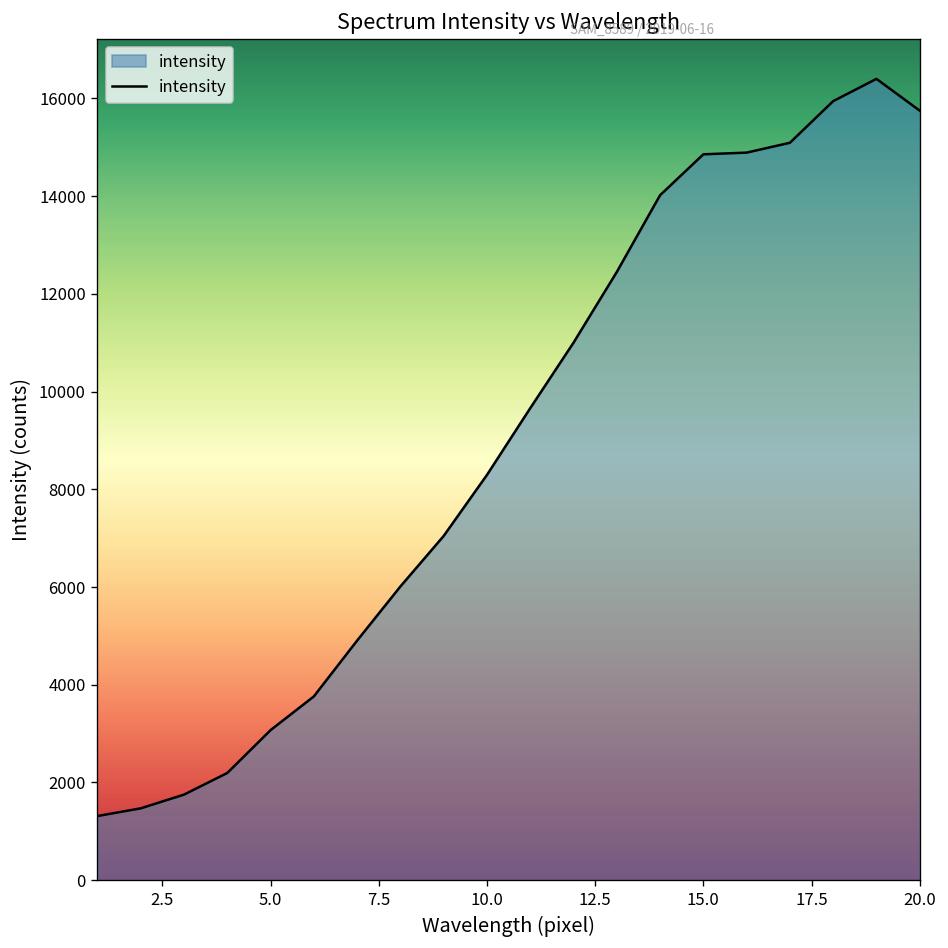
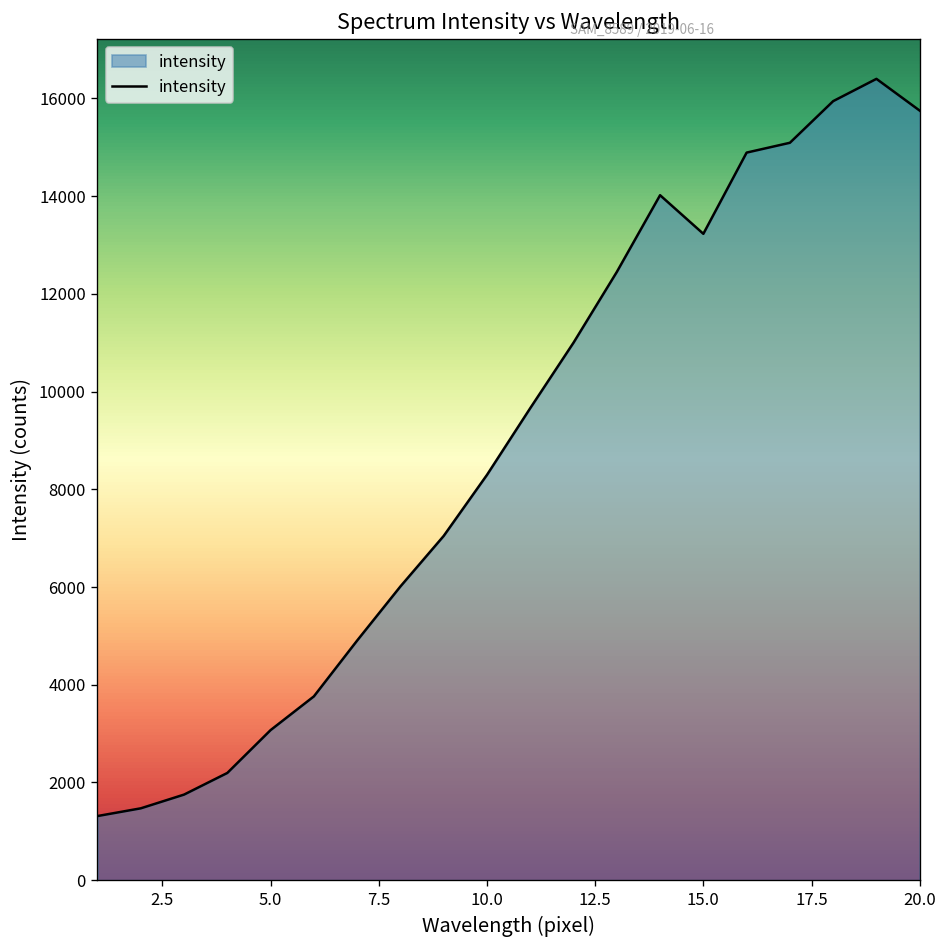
15.0: 14900 -> 13200
